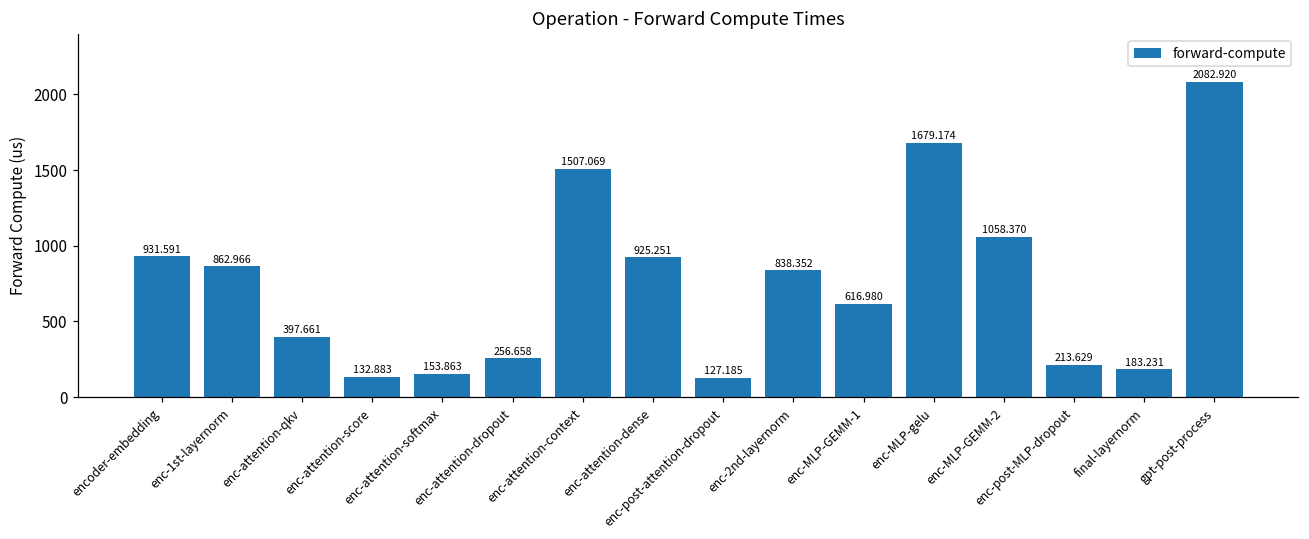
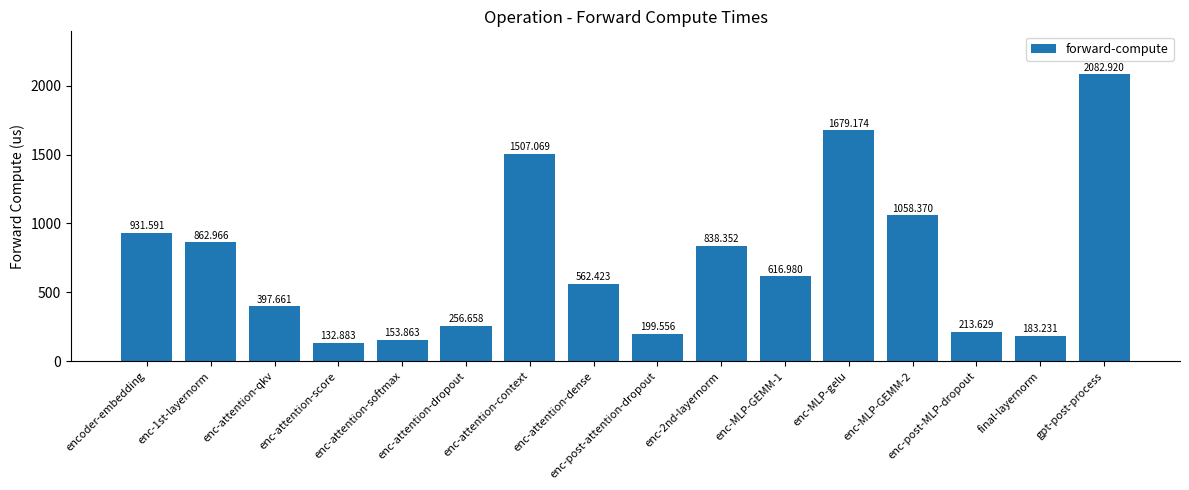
enc-attention-dense: 925.251 -> 562.423
enc-post-attention-dropout: 127.185 -> 199.556
